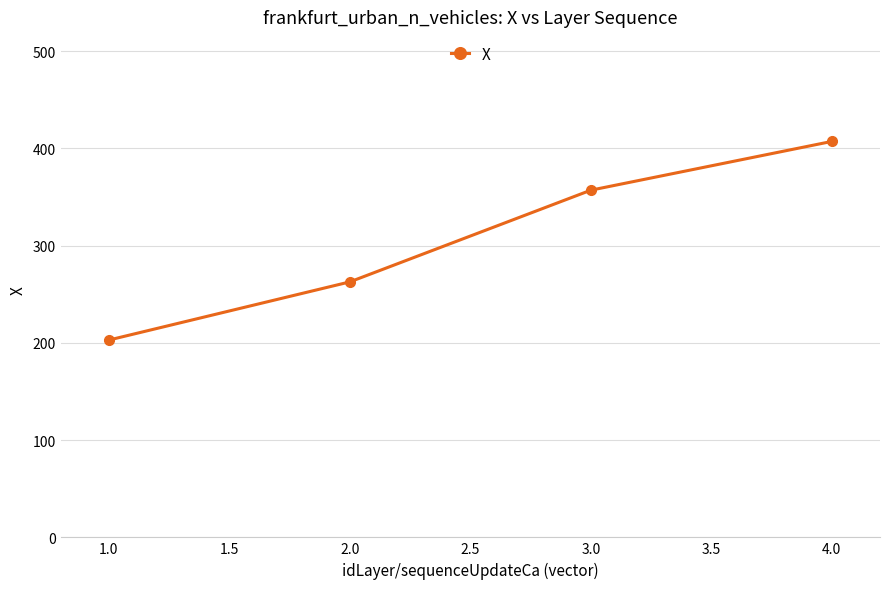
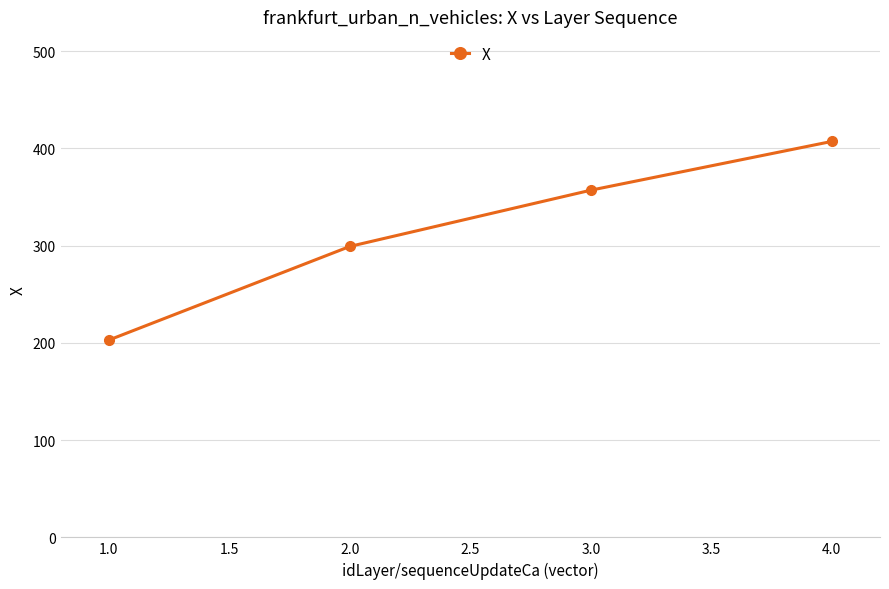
2.0: 260 -> 300
